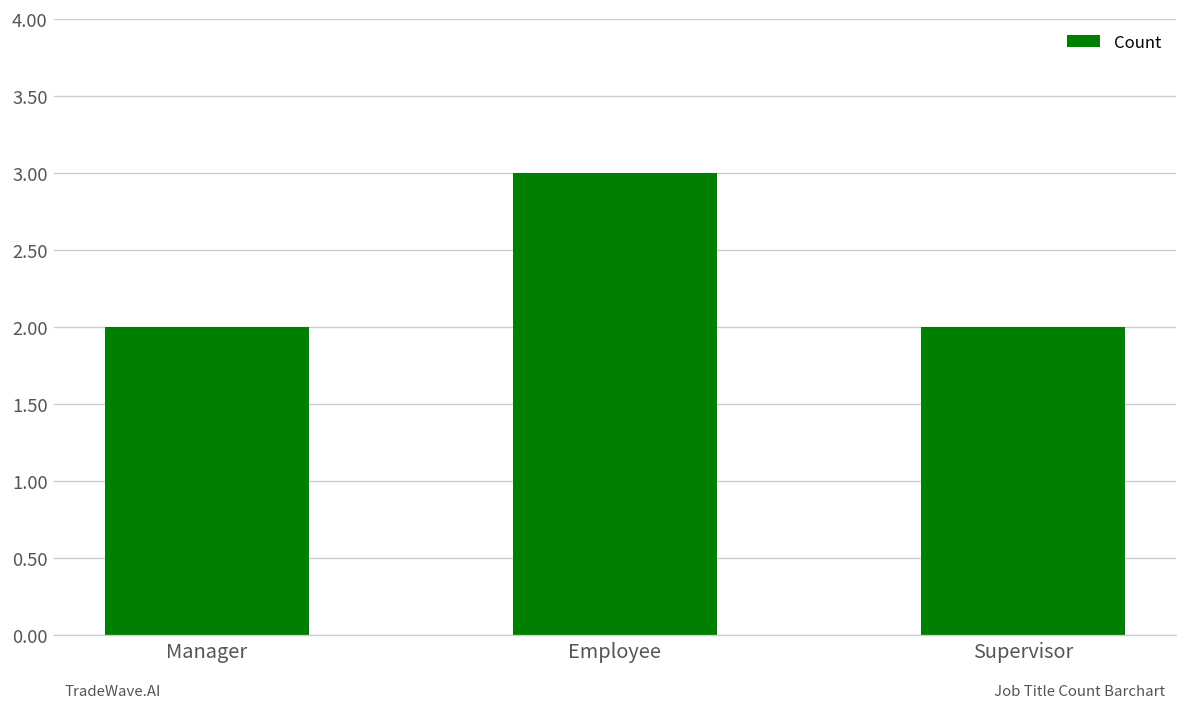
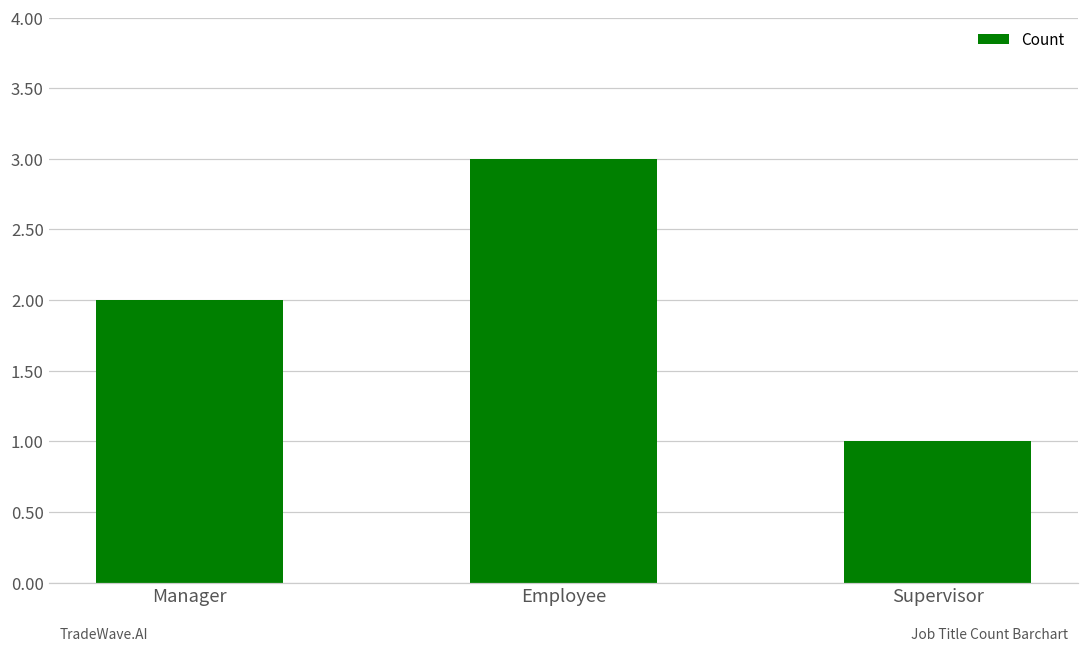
Supervisor: 2 -> 1
